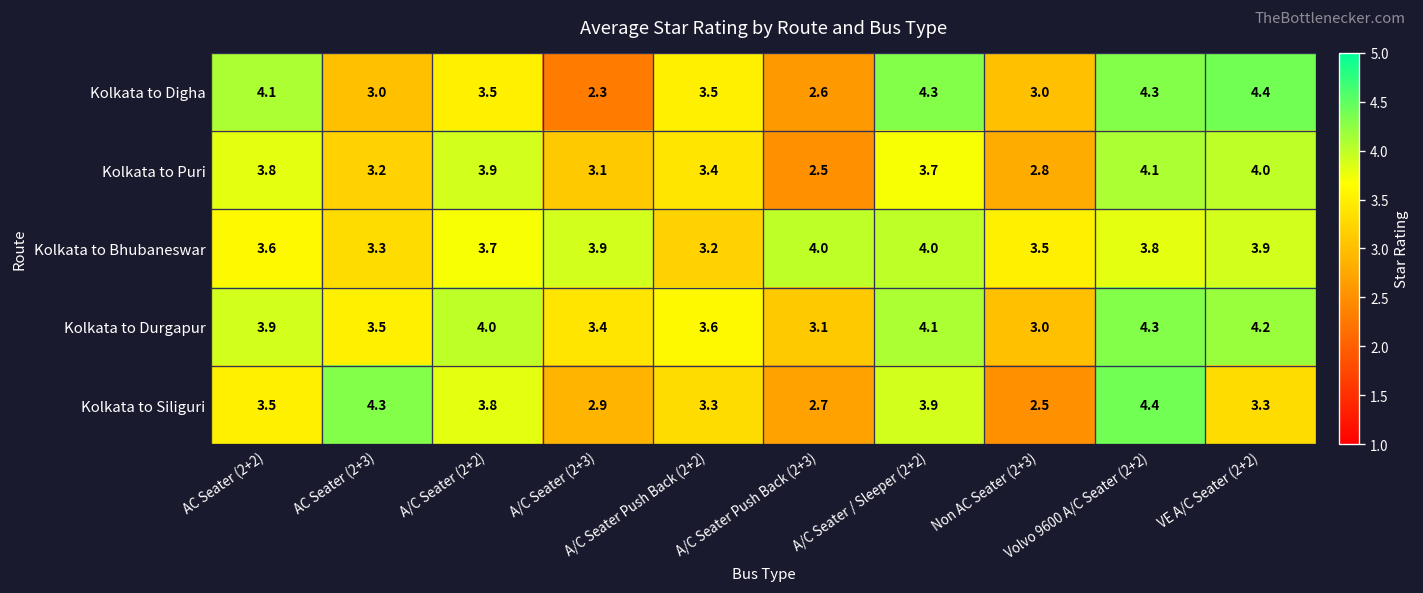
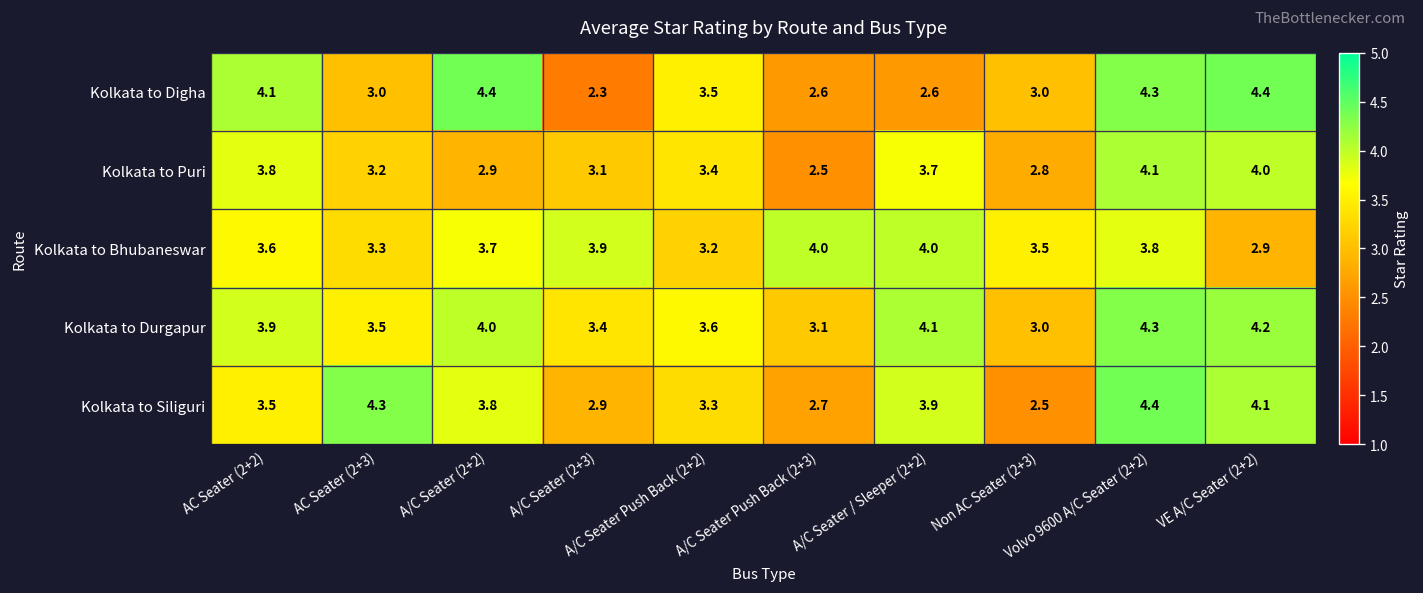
Kolkata to Digha, A/C Seater (2+2): 3.5 -> 4.4
Kolkata to Digha, A/C Seater / Sleeper (2+2): 4.3 -> 2.6
Kolkata to Puri, A/C Seater (2+2): 3.9 -> 2.9
Kolkata to Bhubaneswar, VE A/C Seater (2+2): 3.9 -> 2.9
Kolkata to Siliguri, VE A/C Seater (2+2): 3.3 -> 4.1
